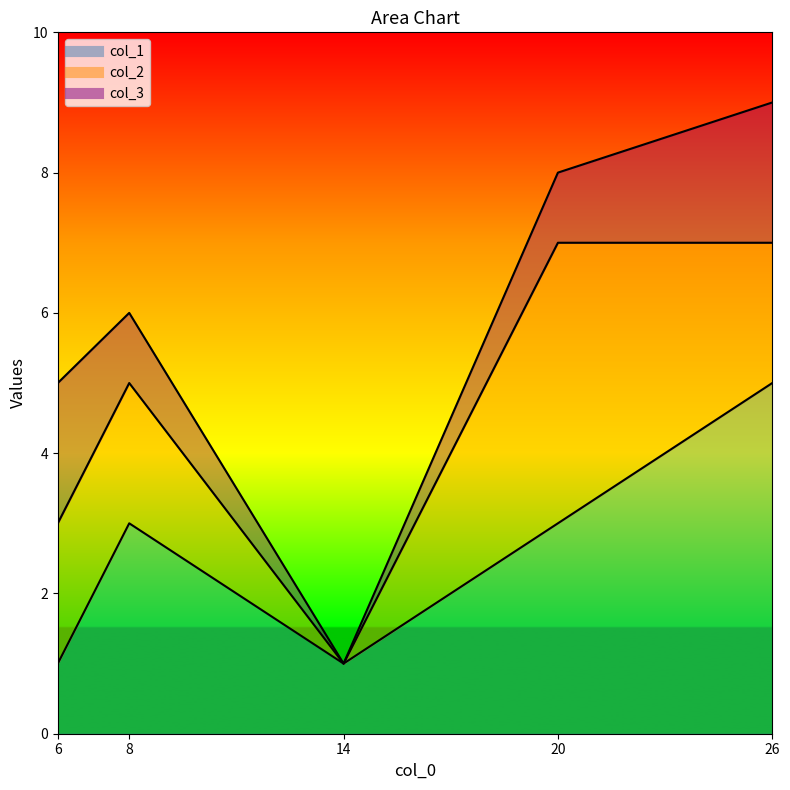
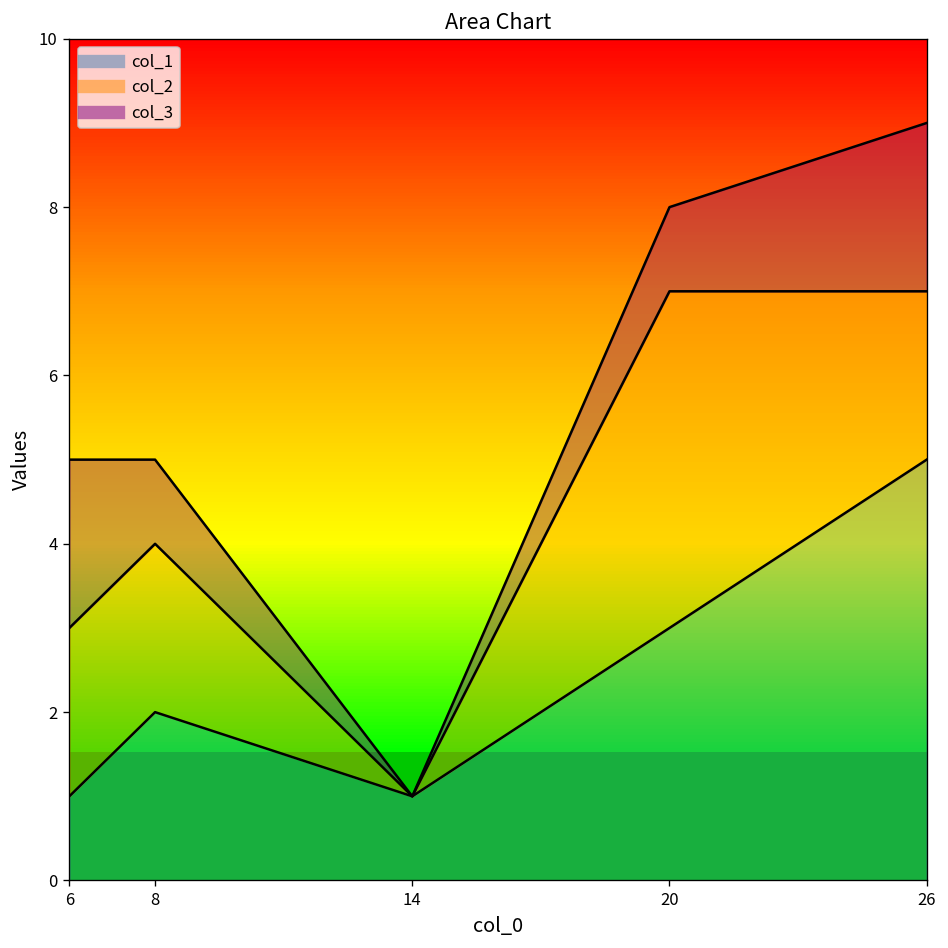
col_1, 8: 3 -> 2
